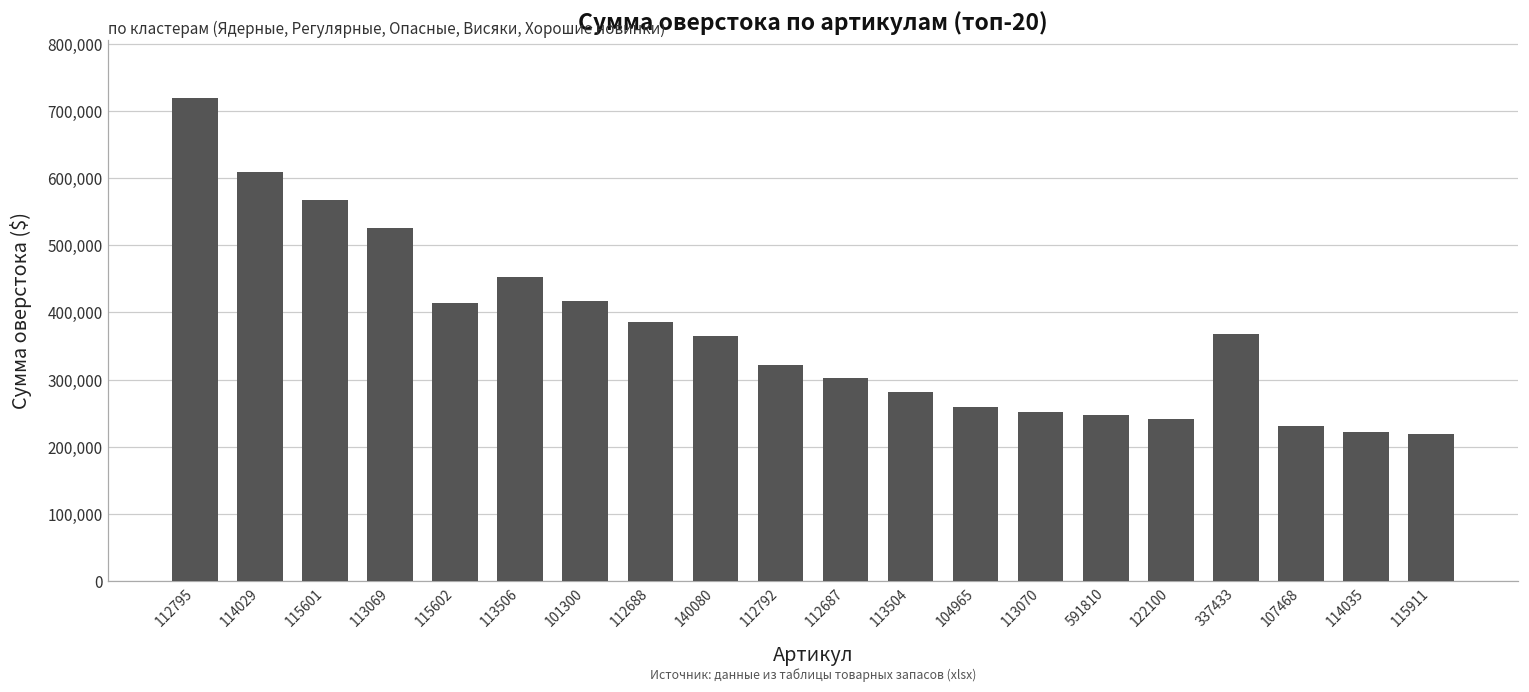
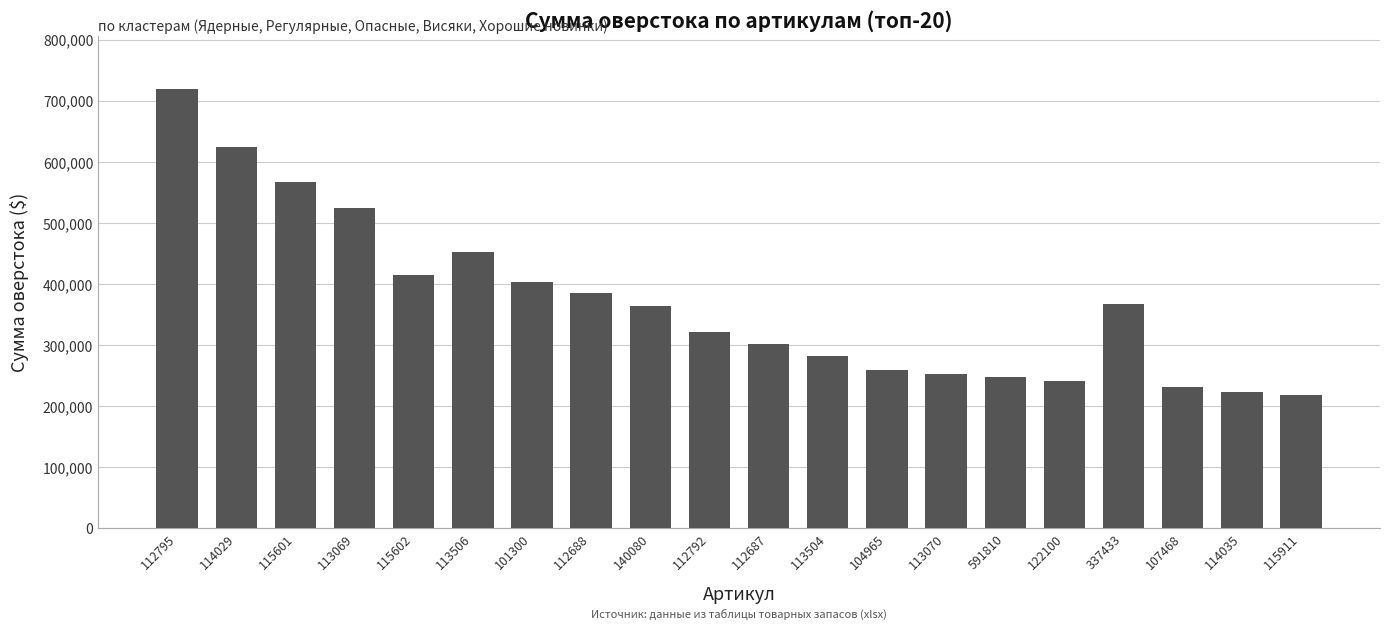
114029: 610,000 -> 620,000
101300: 420,000 -> 400,000
